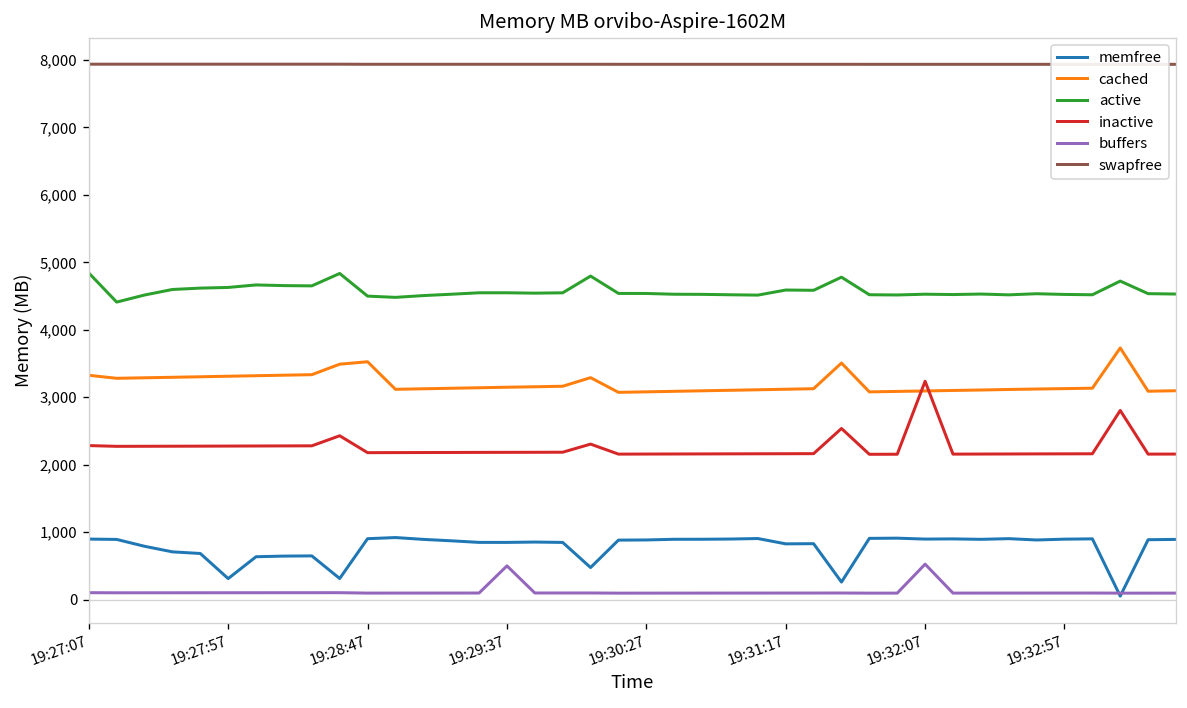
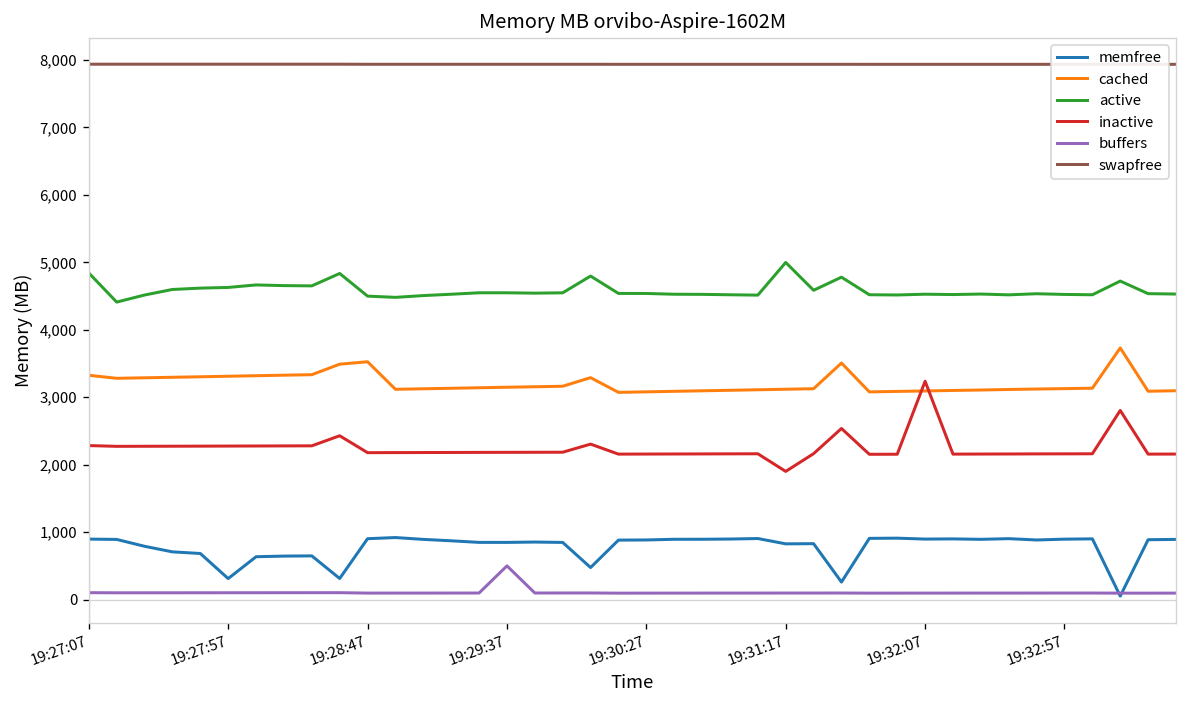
active, 19:31:17: 4,600 -> 5,000
inactive, 19:31:17: 2,200 -> 1,900
buffers, 19:32:07: 500 -> 100
